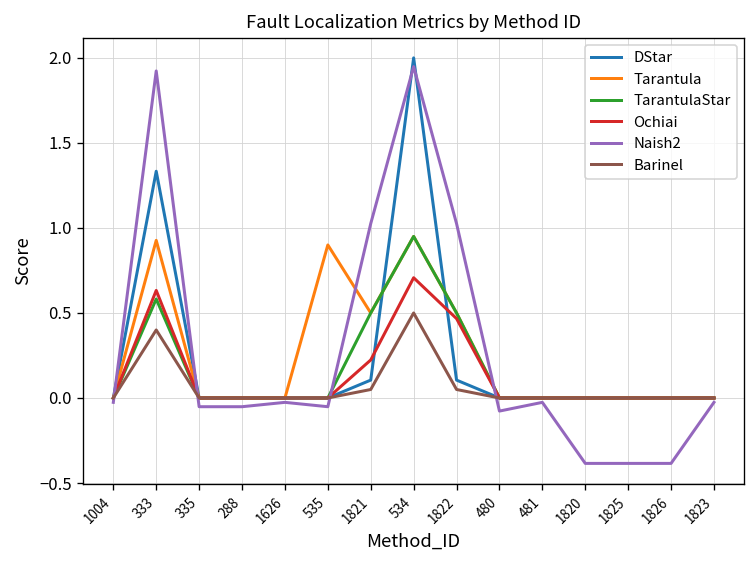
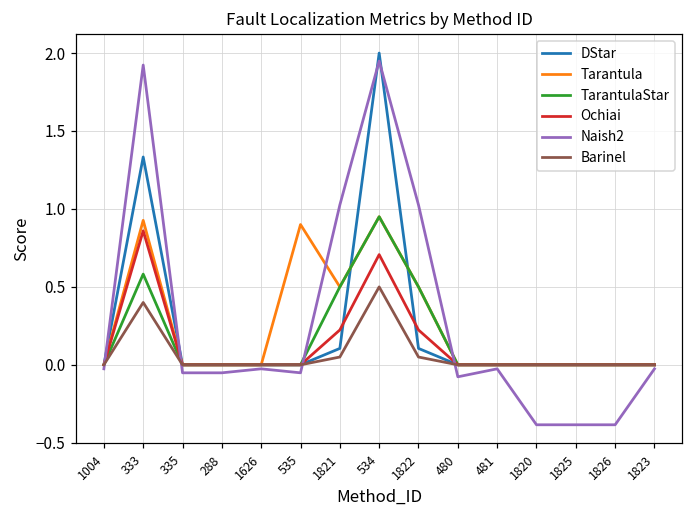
Ochiai, 333: 0.63 -> 0.86
Ochiai, 1822: 0.47 -> 0.22
